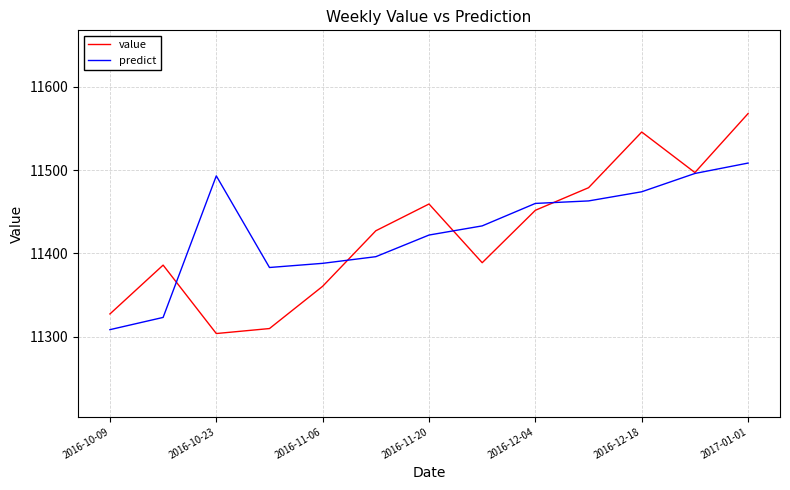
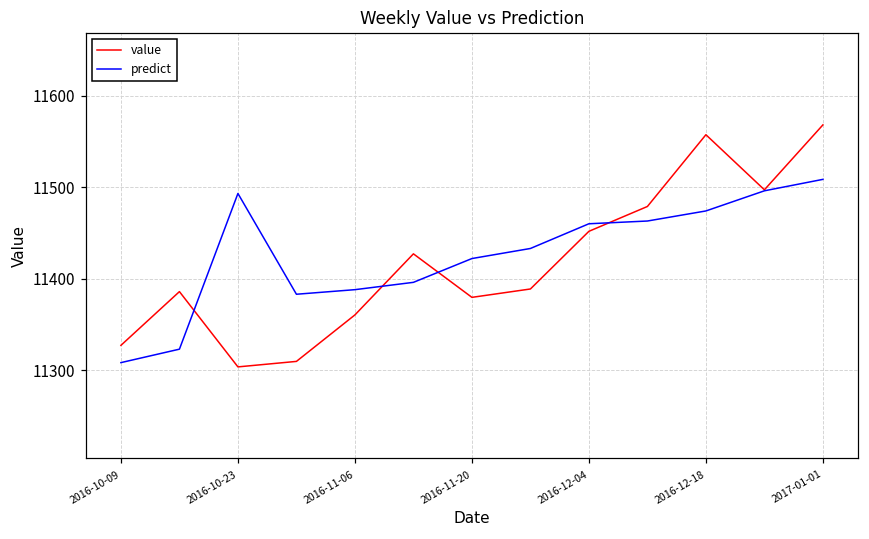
value, 2016-11-20: 11460 -> 11380
value, 2016-12-18: 11550 -> 11560
